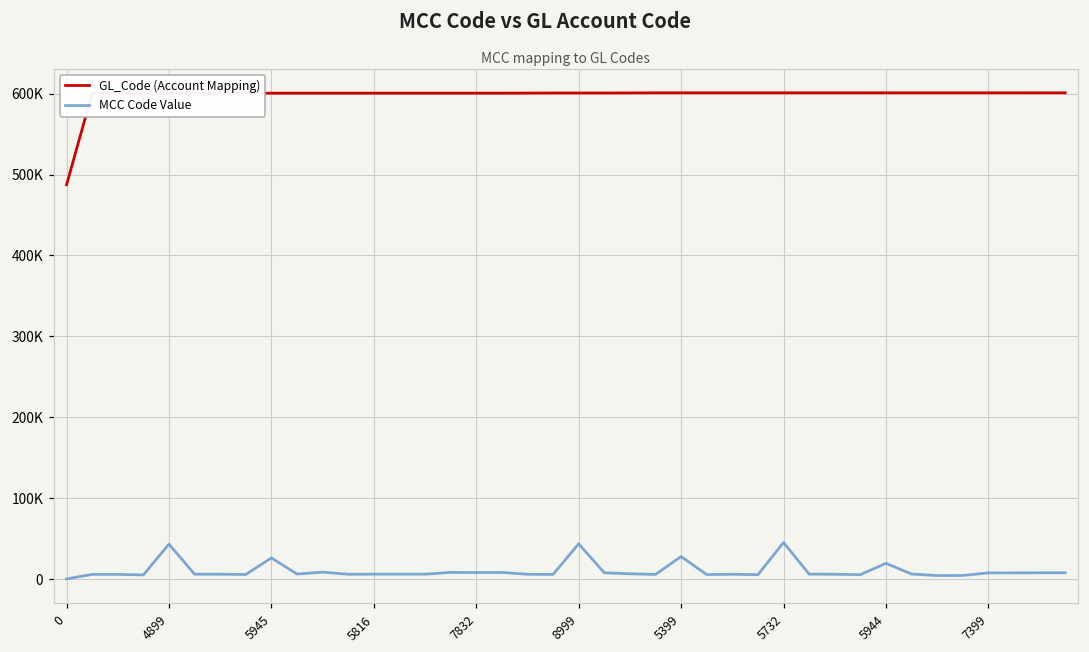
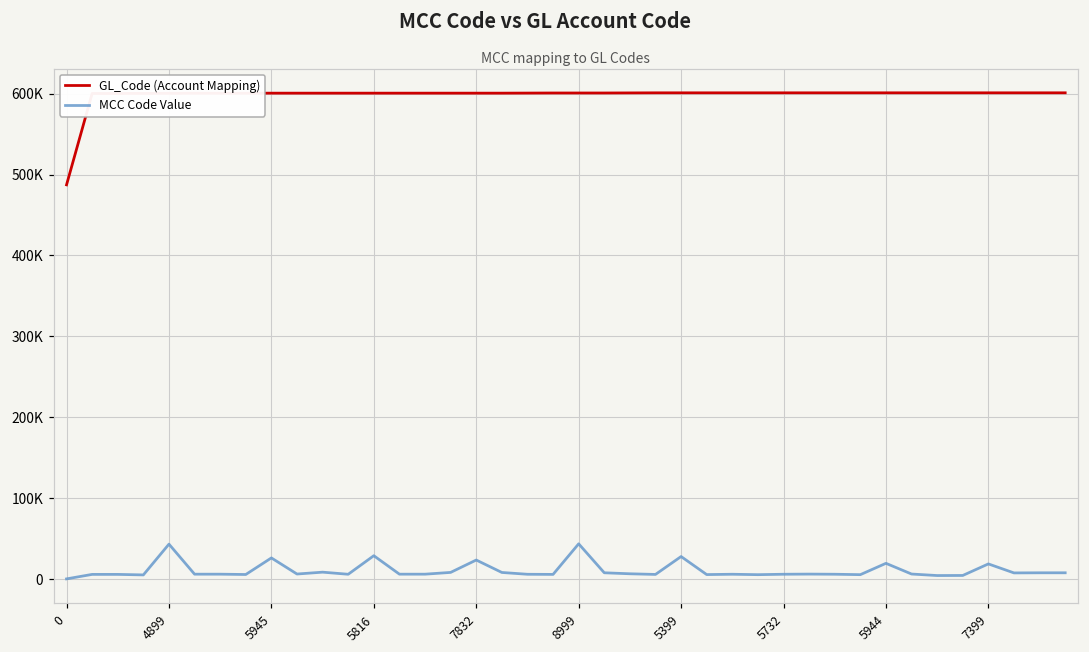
MCC Code Value, 5816: 10000 -> 30000
MCC Code Value, 7832: 10000 -> 20000
MCC Code Value, 5732: 40000 -> 10000
MCC Code Value, 7399: 10000 -> 20000
